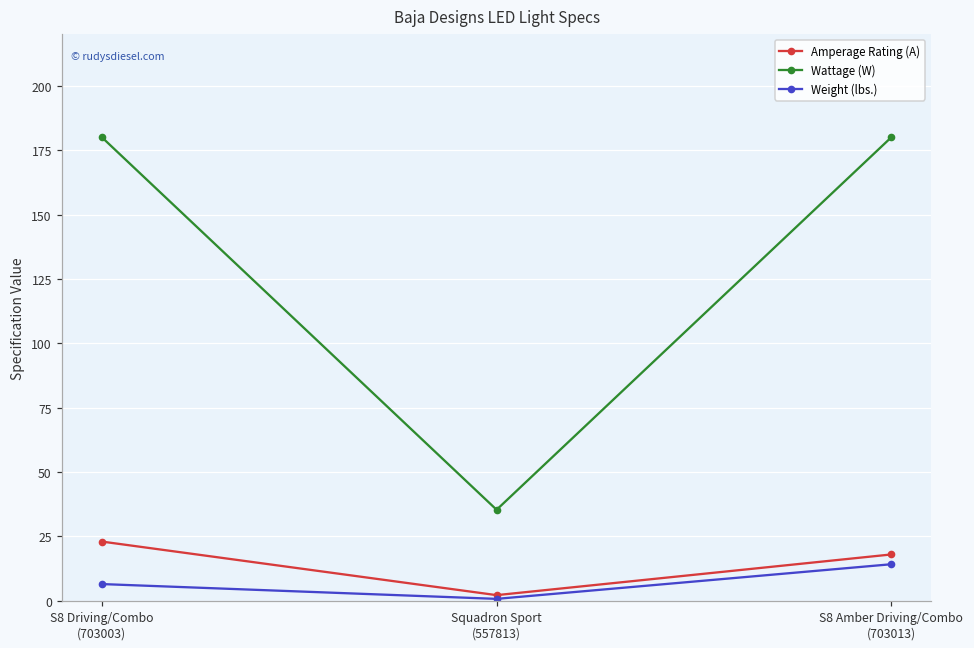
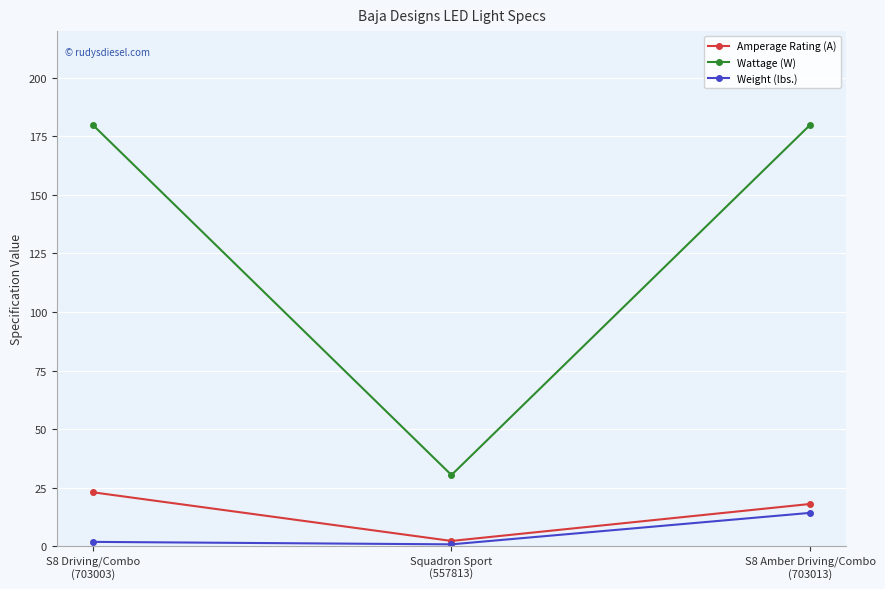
Weight (lbs.), S8 Driving/Combo (703003): 7 -> 2
Wattage (W), Squadron Sport (557813): 35 -> 30
